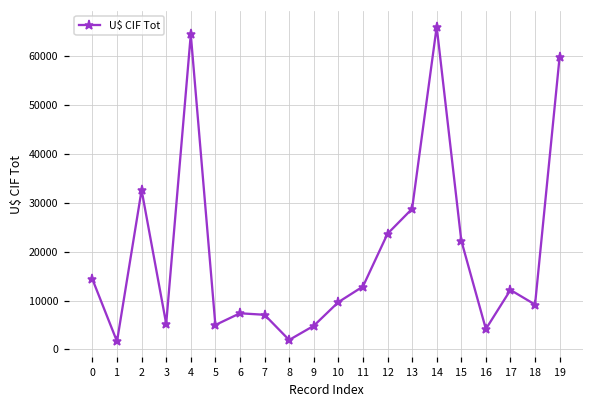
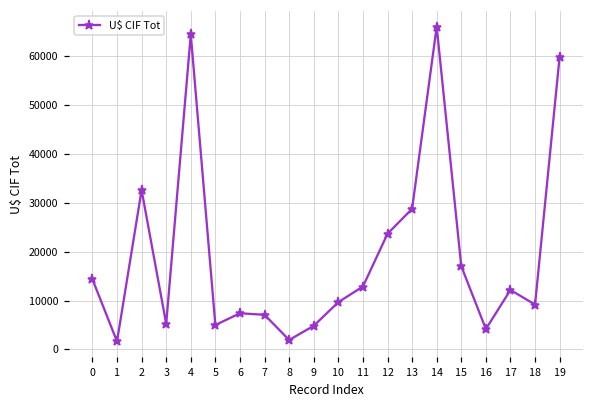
15: 22000 -> 17000
